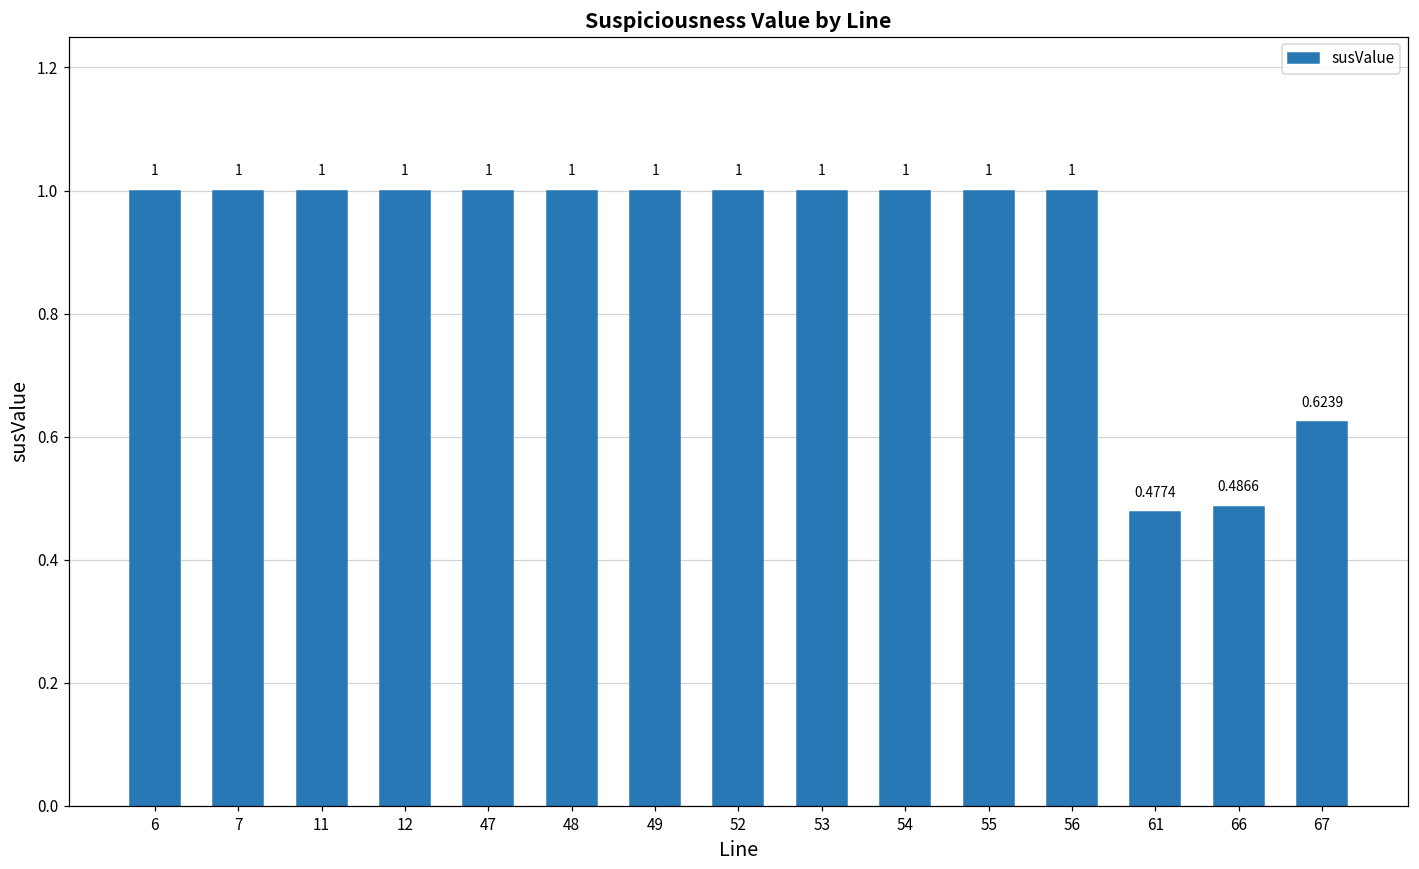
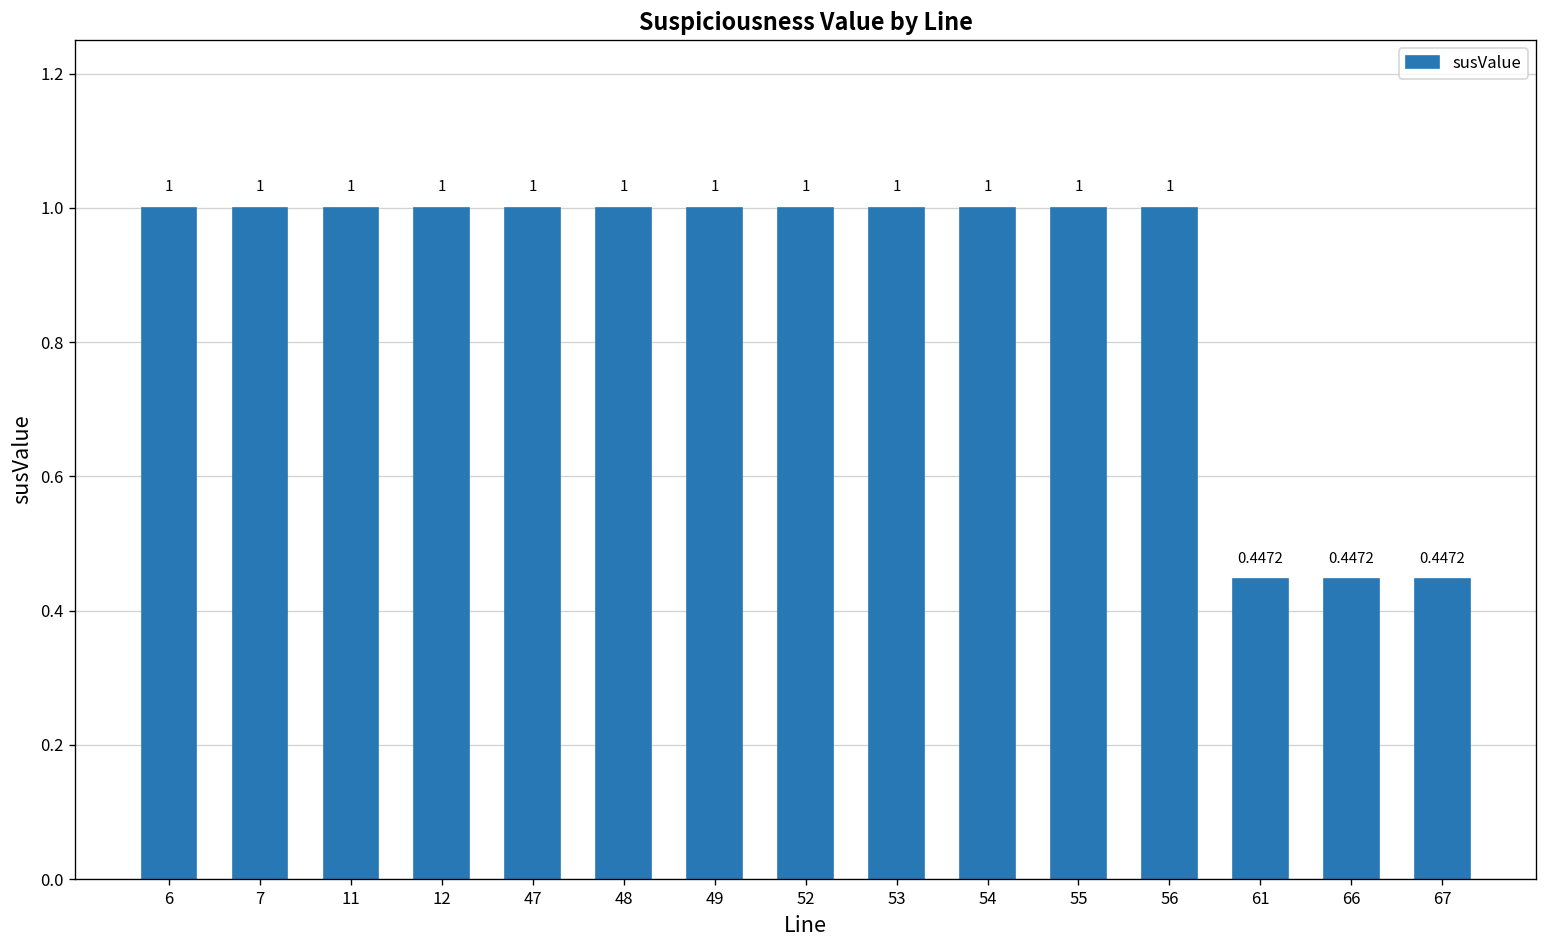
61: 0.4774 -> 0.4472
66: 0.4866 -> 0.4472
67: 0.6239 -> 0.4472
